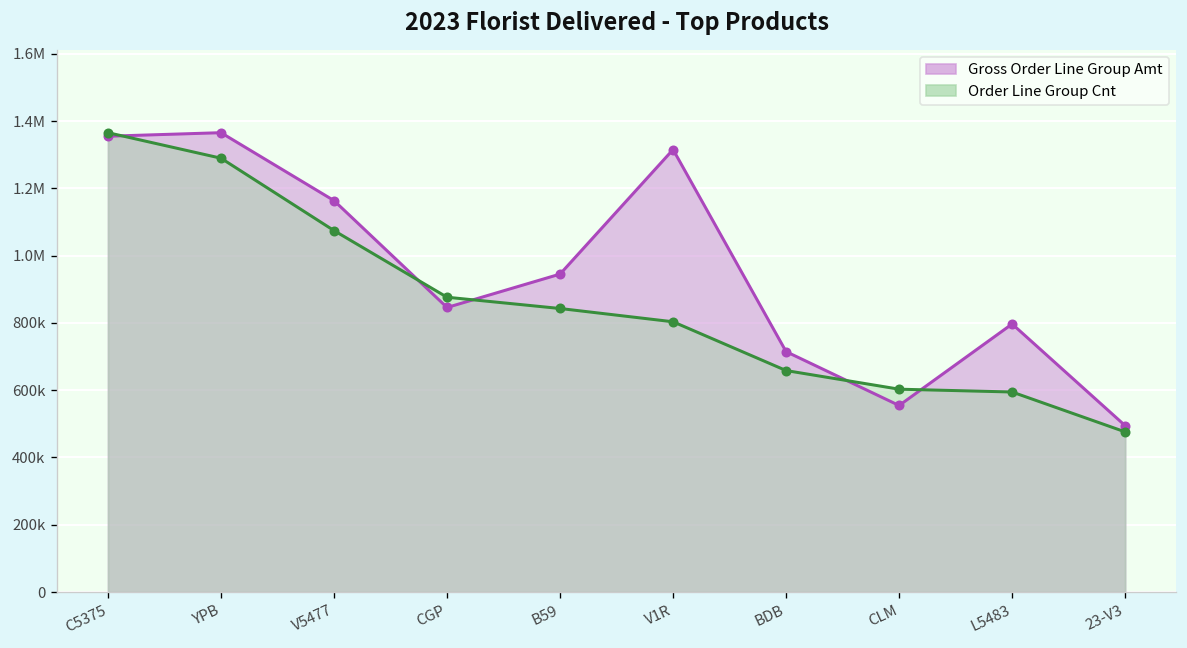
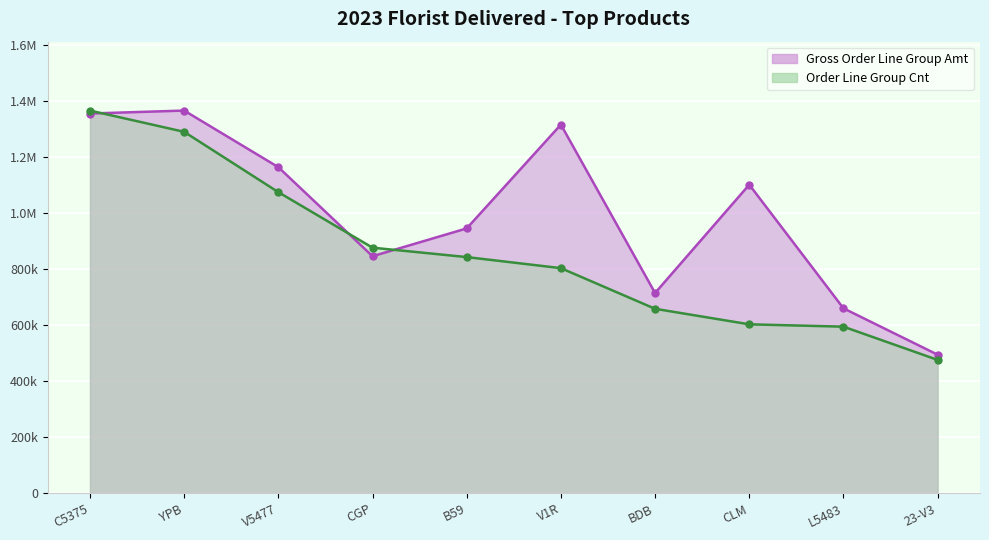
Gross Order Line Group Amt, CLM: 550000 -> 1100000
Gross Order Line Group Amt, L5483: 800000 -> 660000
